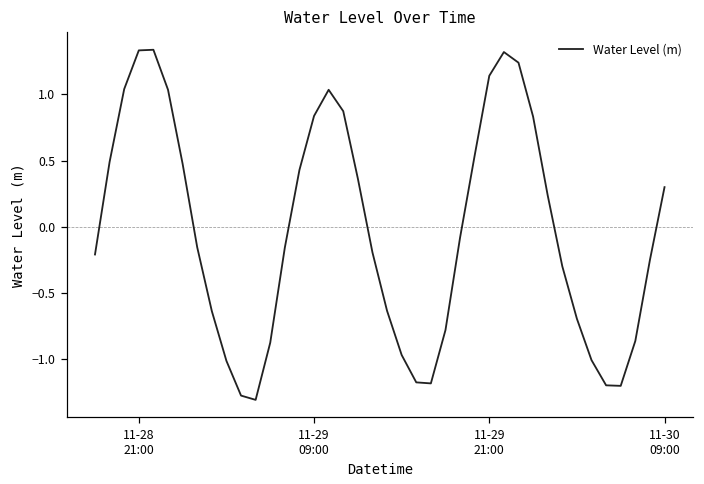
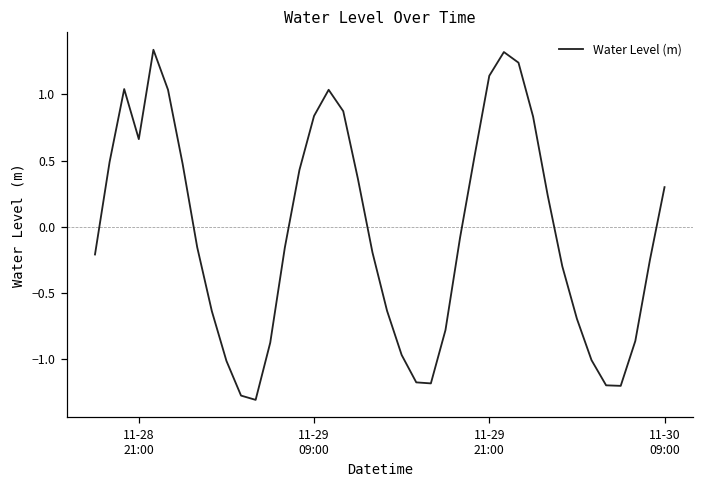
11-28 21:00: 1.33 -> 0.66
